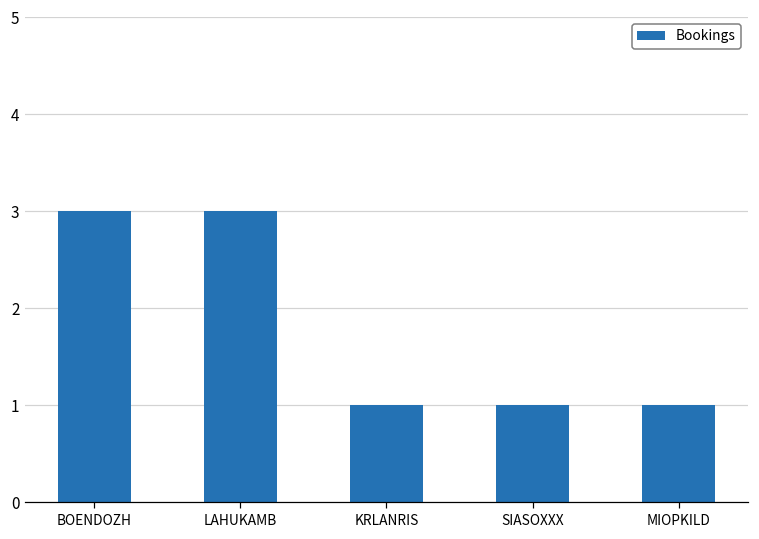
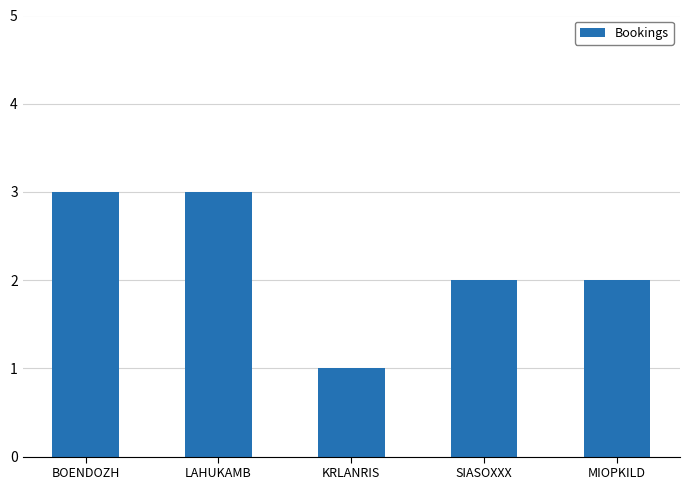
SIASOXXX: 1 -> 2
MIOPKILD: 1 -> 2
